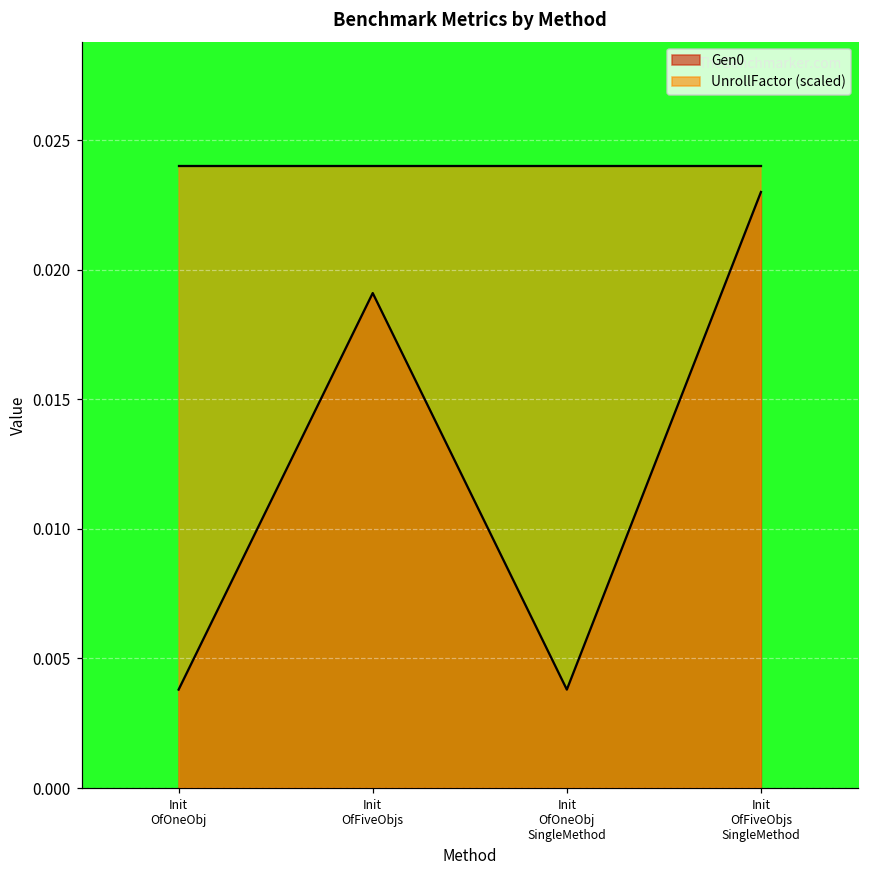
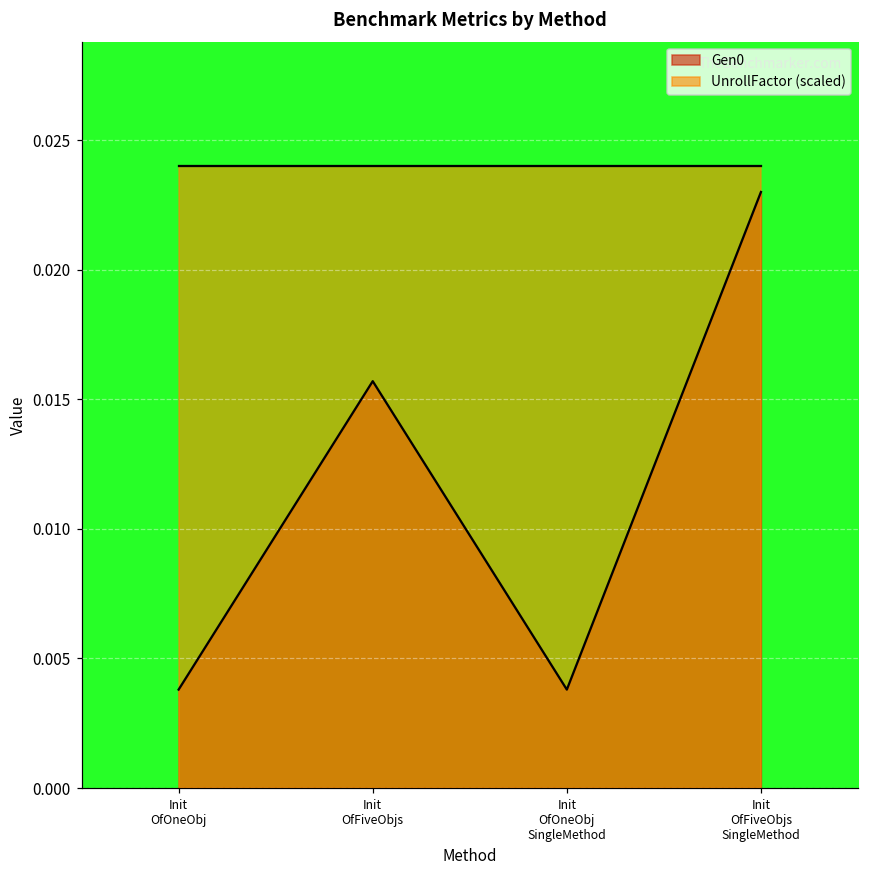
Gen0, Init OfFiveObjs: 0.0191 -> 0.0157
